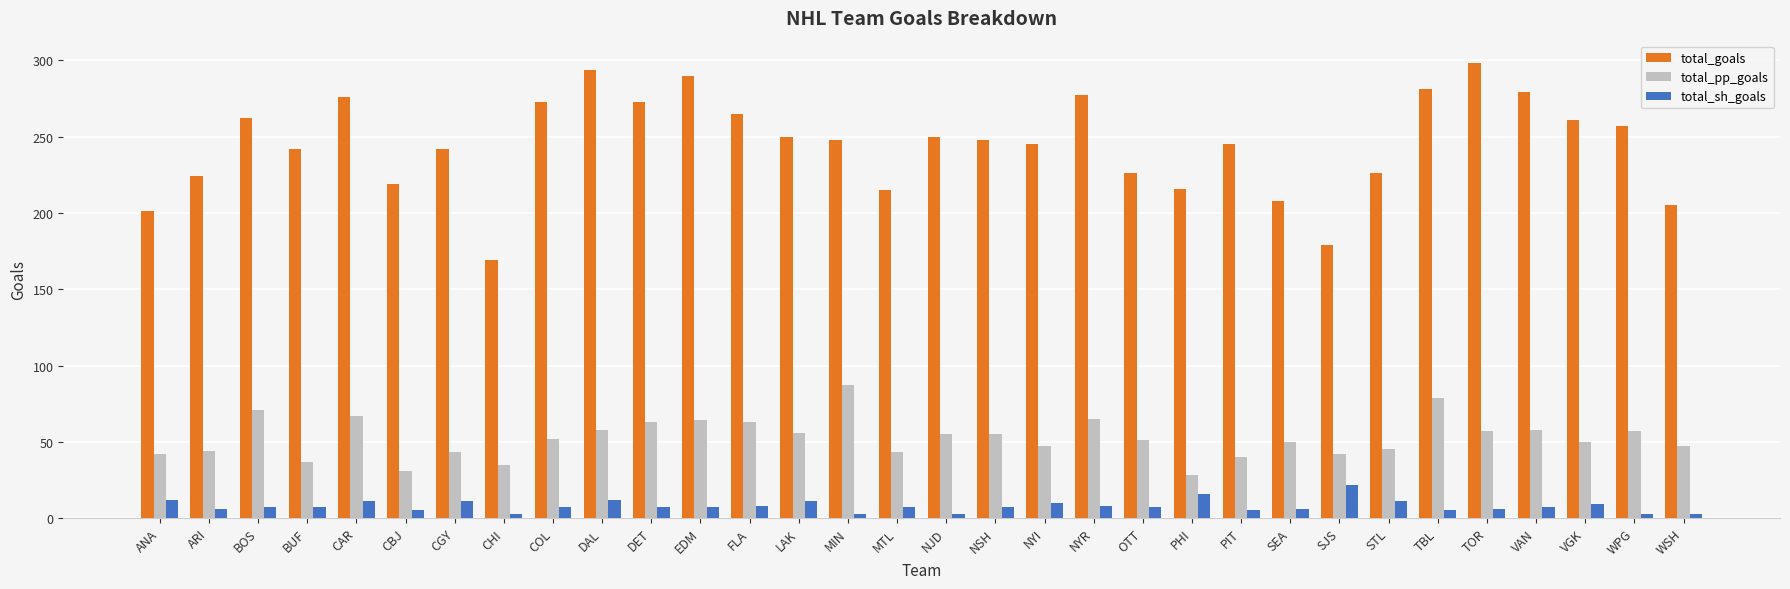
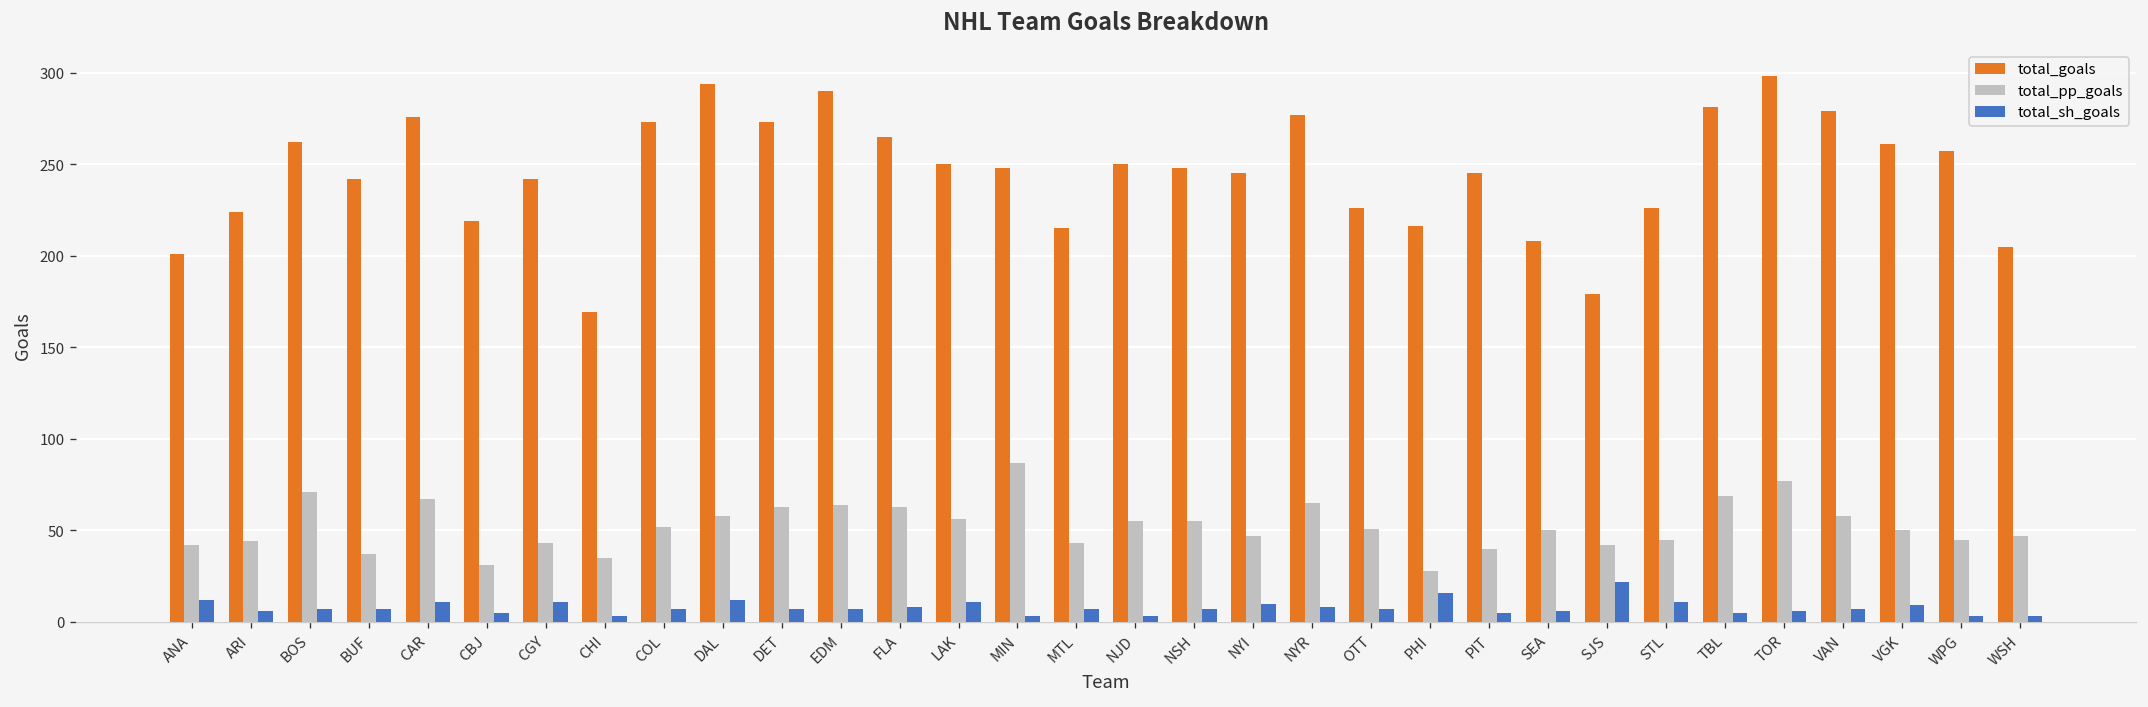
total_pp_goals, TBL: 79 -> 69
total_pp_goals, TOR: 57 -> 77
total_pp_goals, WPG: 57 -> 45
